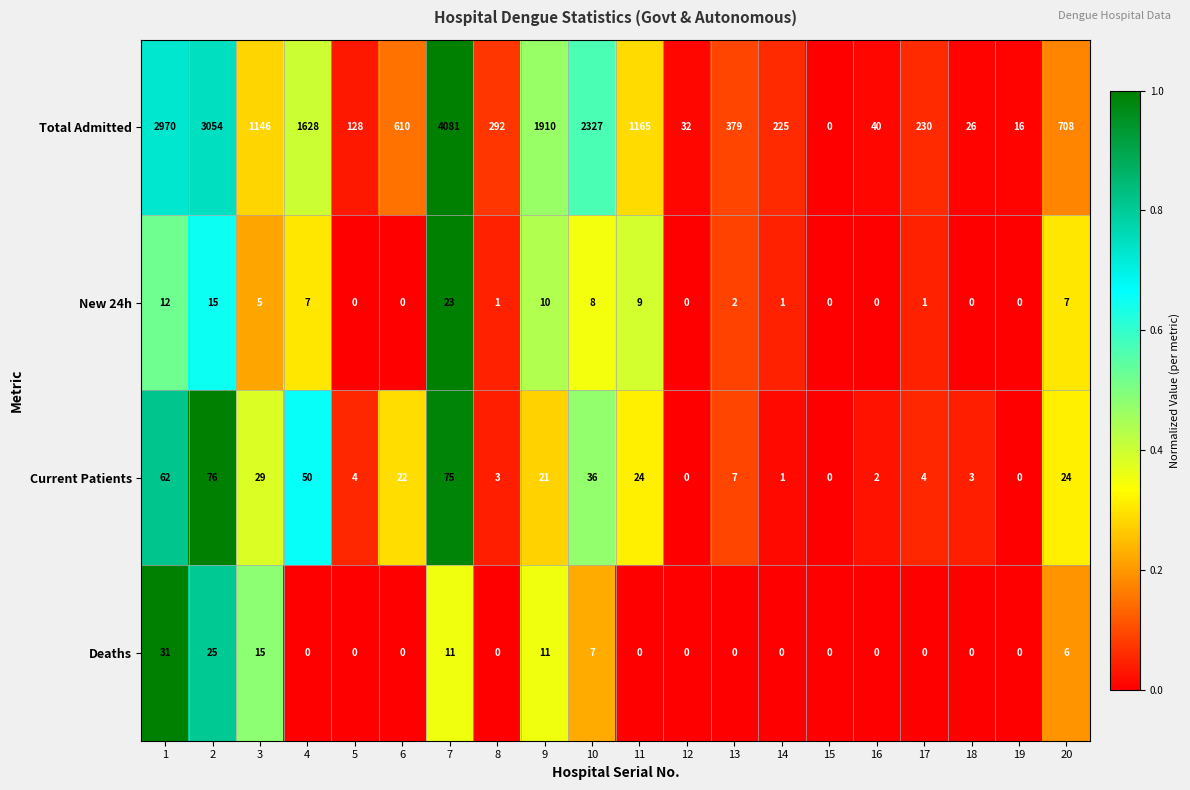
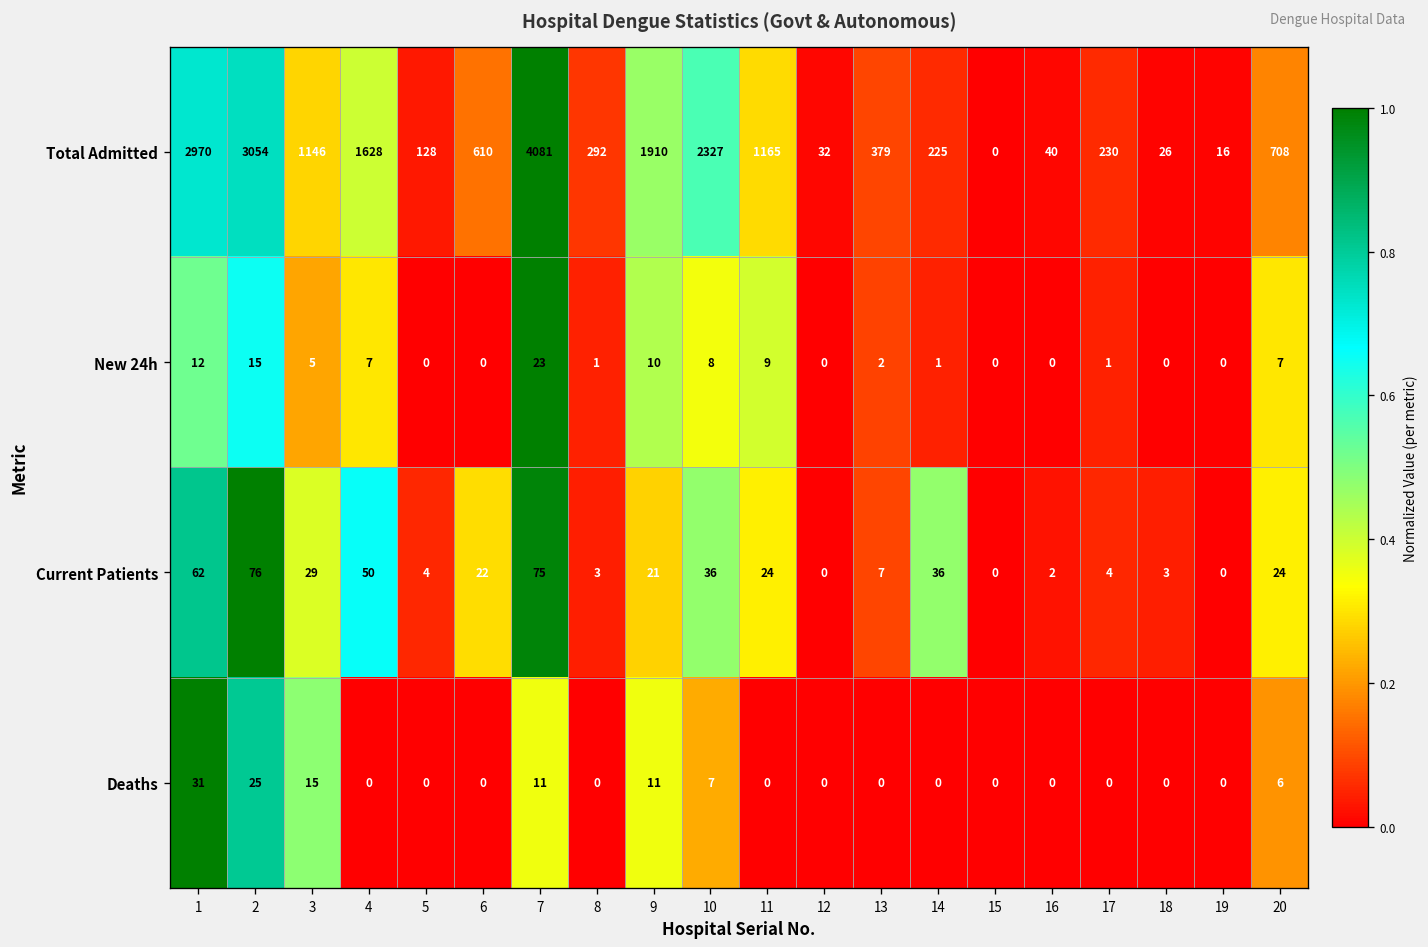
Current Patients, 14: 1 -> 36
